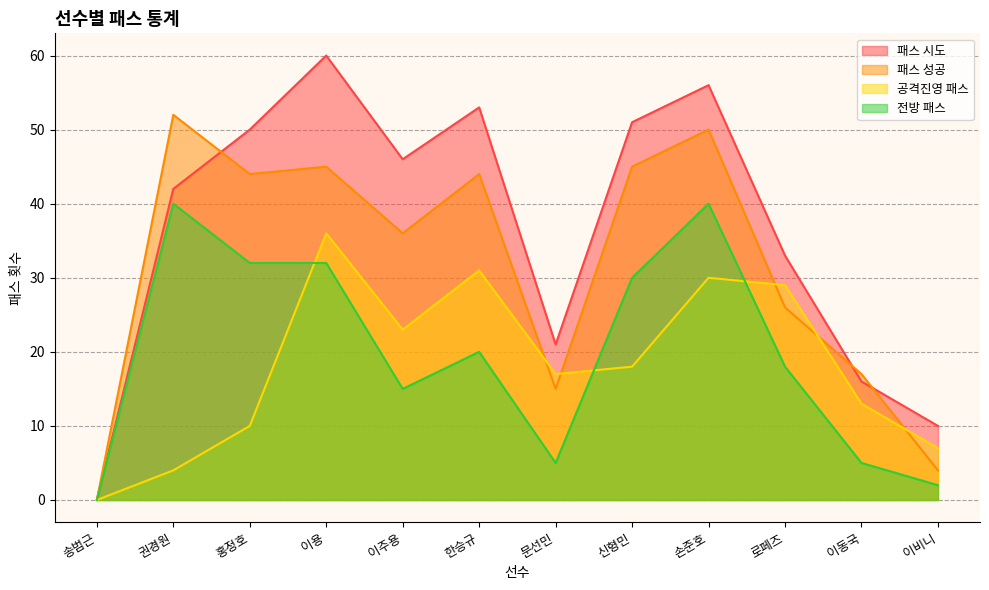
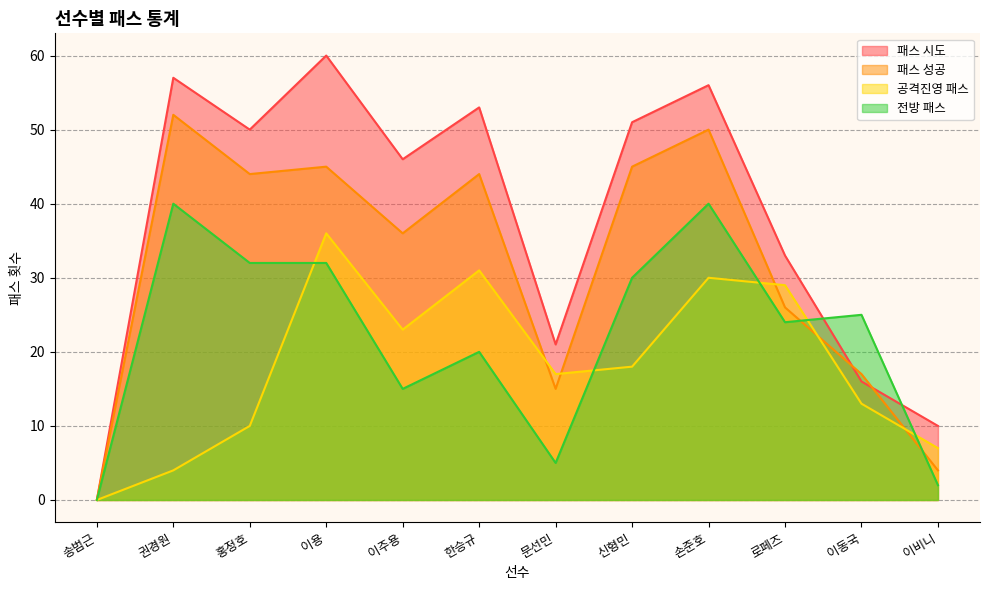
패스 시도, 권경원: 42 -> 57
전방 패스, 로페즈: 18 -> 24
전방 패스, 이동국: 5 -> 25
